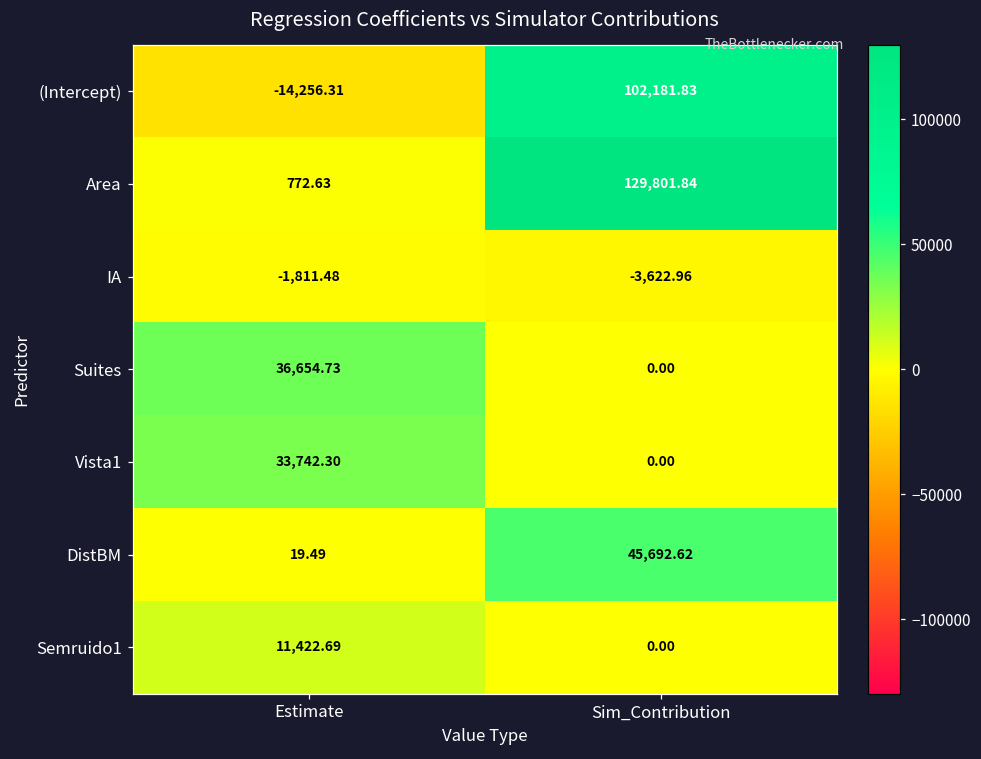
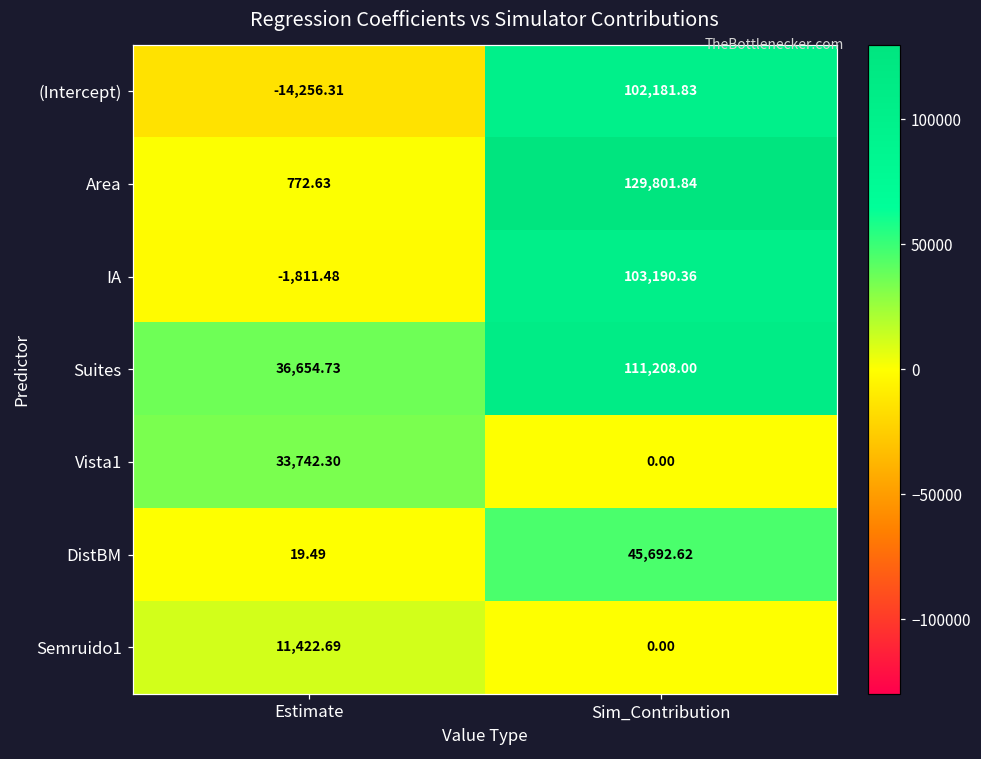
IA, Sim_Contribution: -3,622.96 -> 103,190.36
Suites, Sim_Contribution: 0.00 -> 111,208.00
